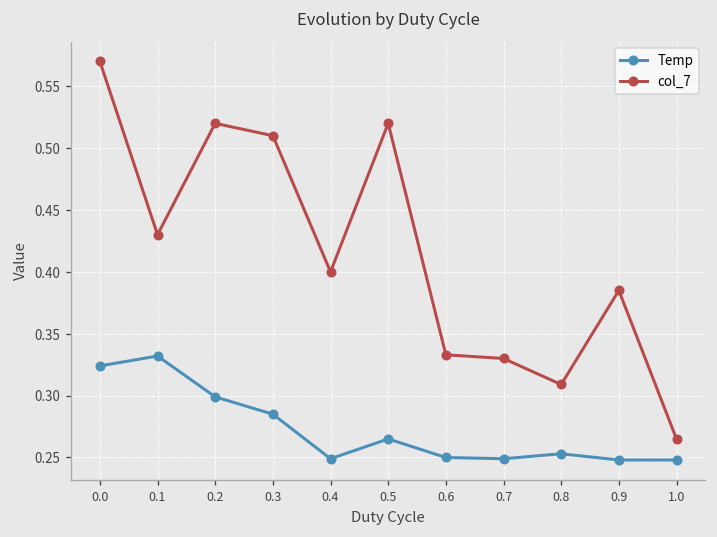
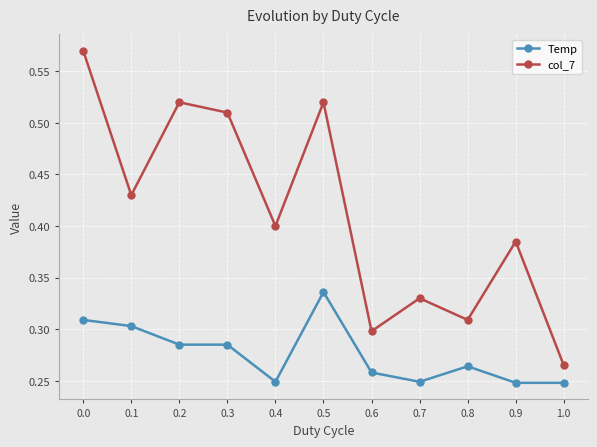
Temp, 0.0: 0.324 -> 0.309
Temp, 0.1: 0.332 -> 0.303
Temp, 0.2: 0.299 -> 0.285
Temp, 0.5: 0.265 -> 0.336
Temp, 0.6: 0.250 -> 0.258
col_7, 0.6: 0.333 -> 0.298
Temp, 0.8: 0.253 -> 0.264
